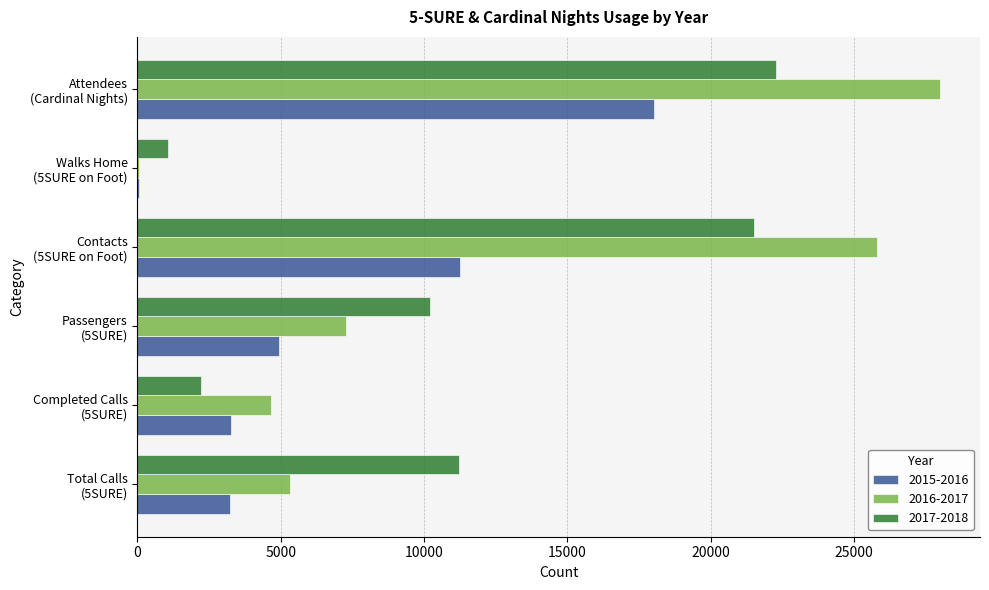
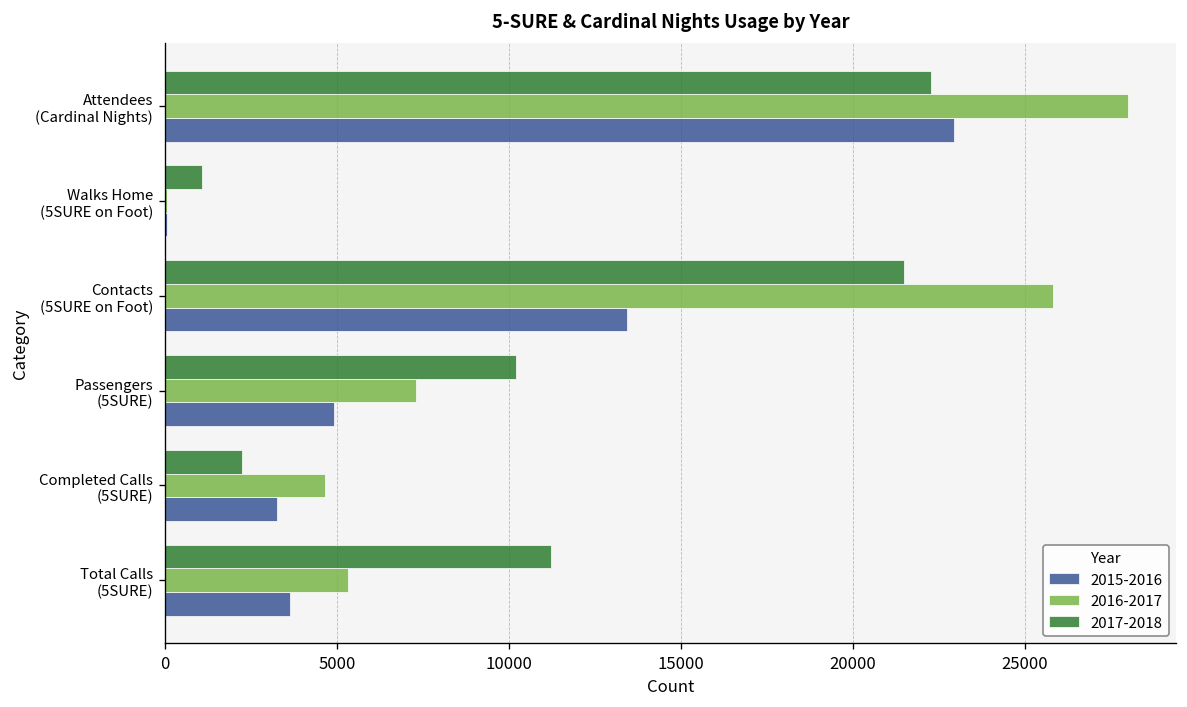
2015-2016, Attendees (Cardinal Nights): 18000 -> 22900
2015-2016, Contacts (5SURE on Foot): 11200 -> 13400
2015-2016, Total Calls (5SURE): 3200 -> 3600
